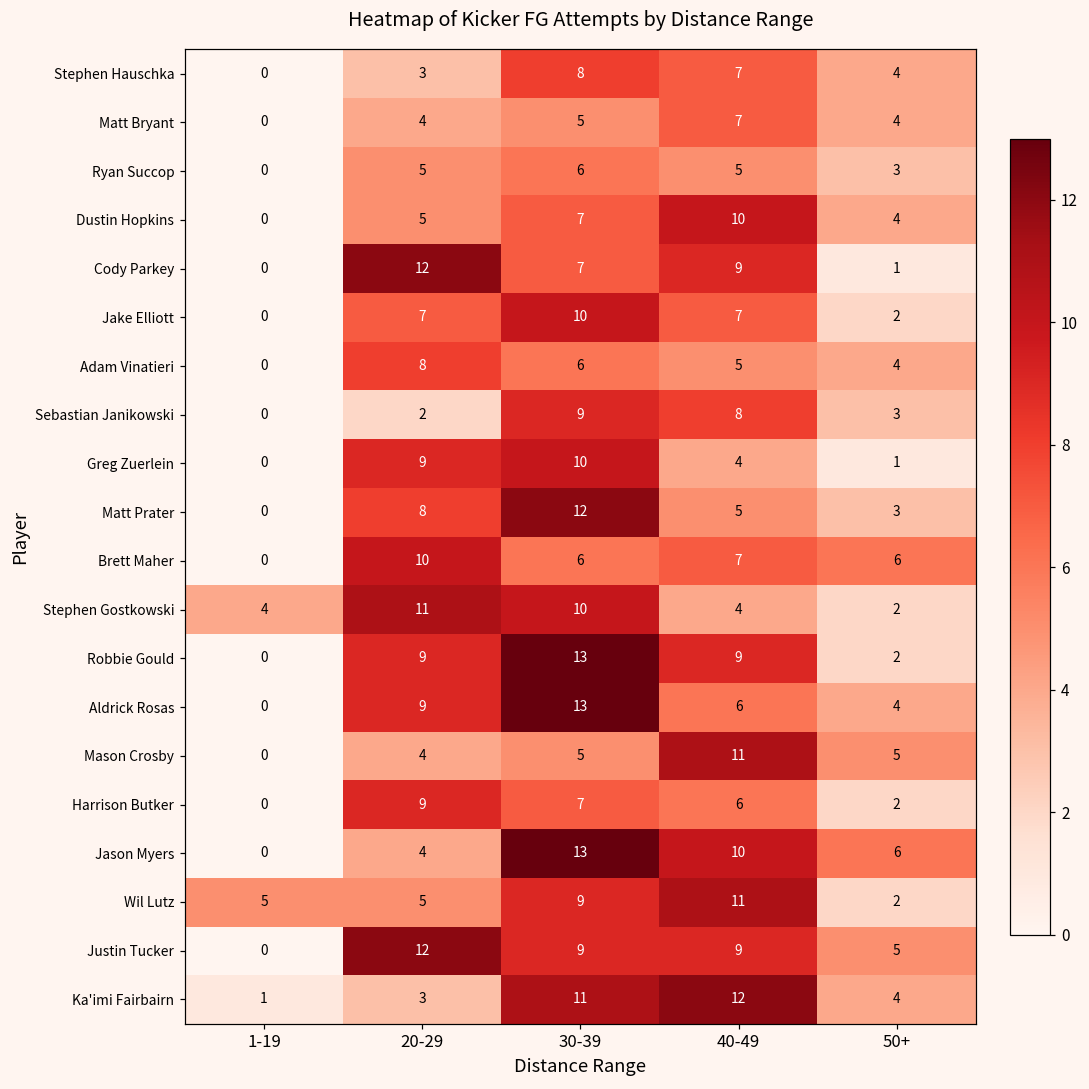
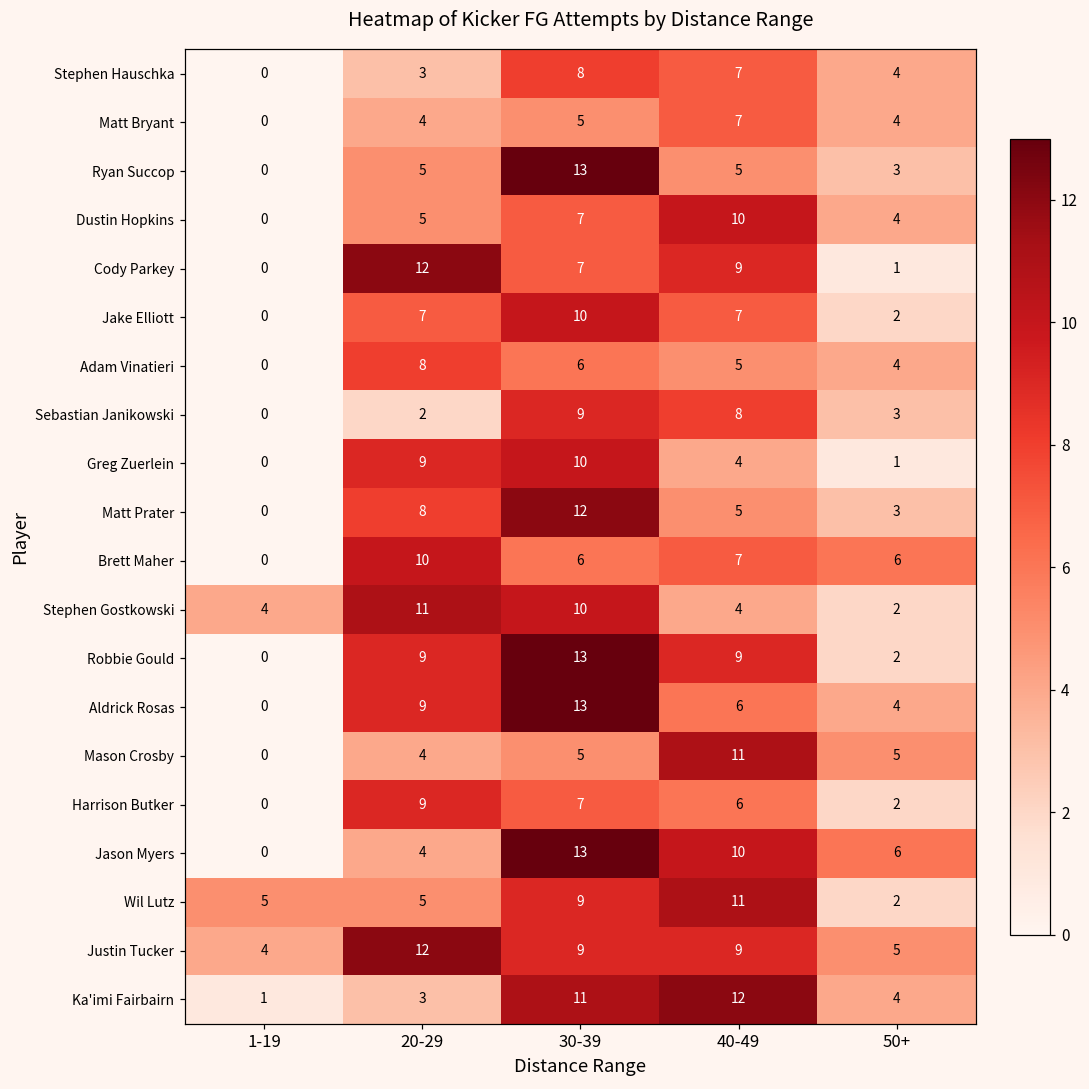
Ryan Succop, 30-39: 6 -> 13
Justin Tucker, 1-19: 0 -> 4
